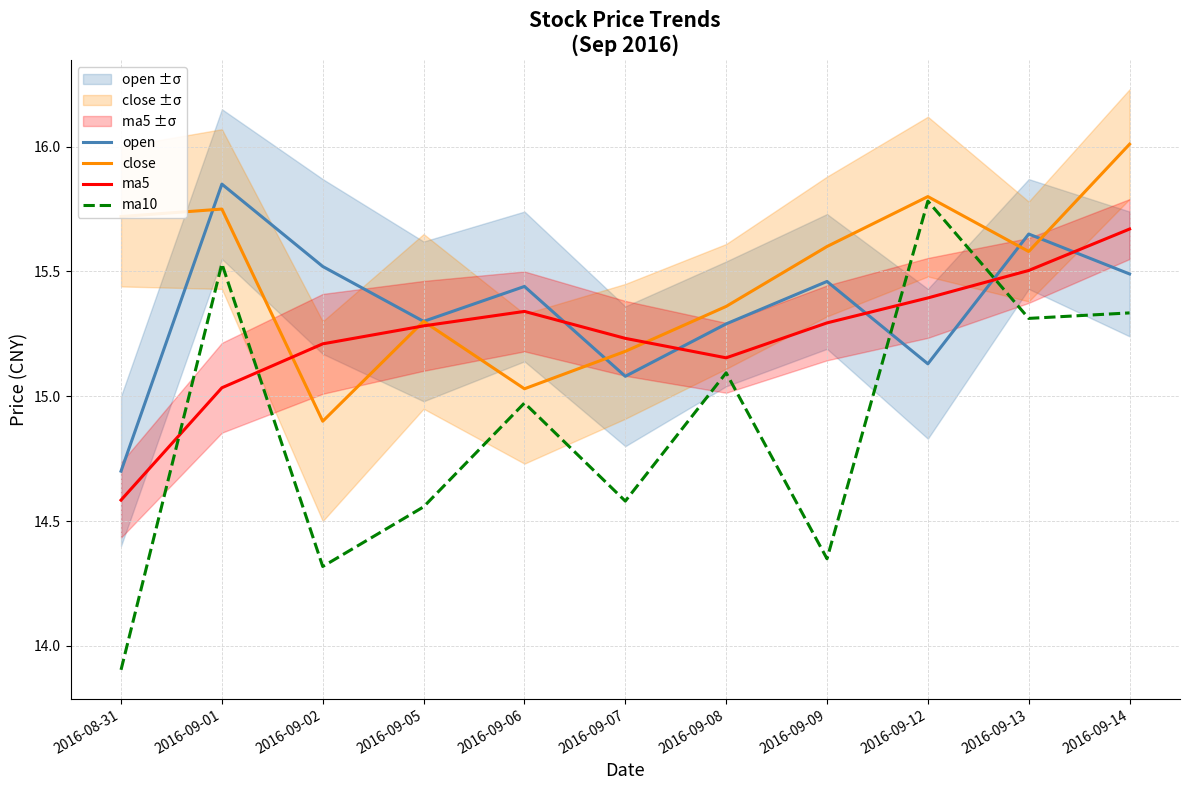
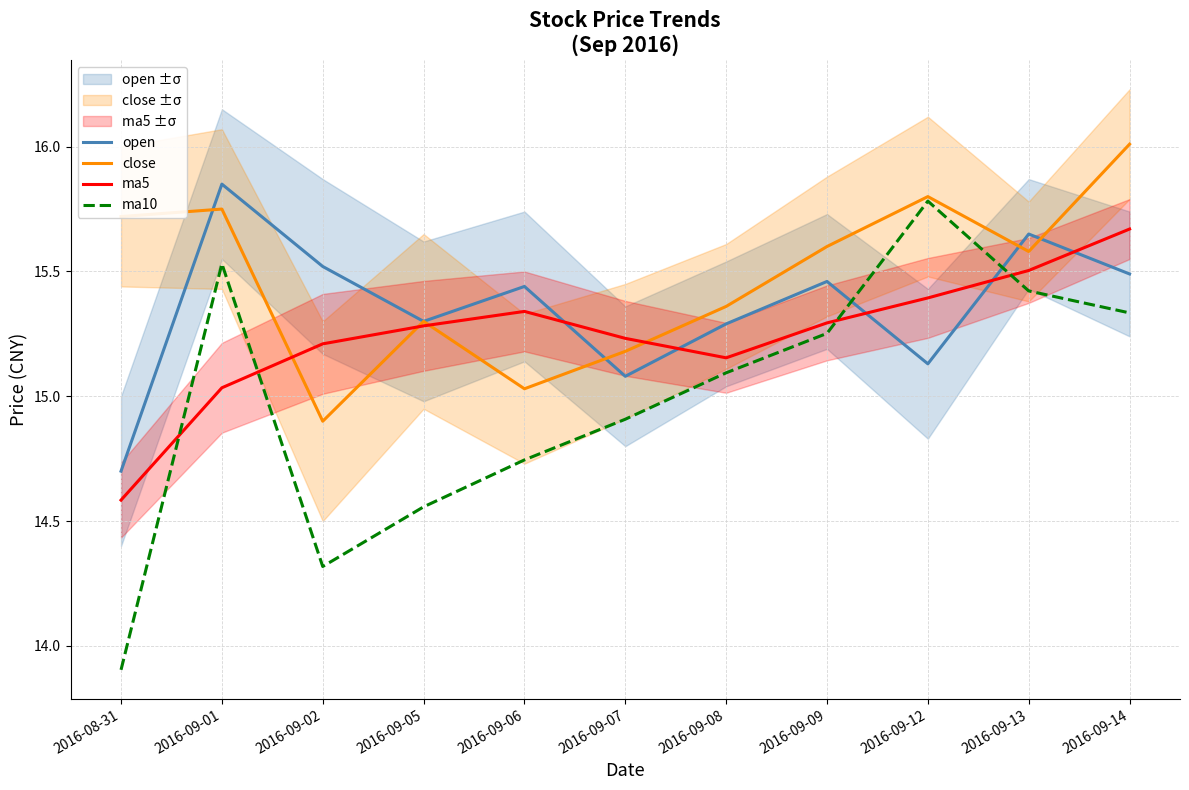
ma10, 2016-09-06: 14.97 -> 14.75
ma10, 2016-09-07: 14.58 -> 14.91
ma10, 2016-09-09: 14.35 -> 15.25
ma10, 2016-09-13: 15.31 -> 15.42
